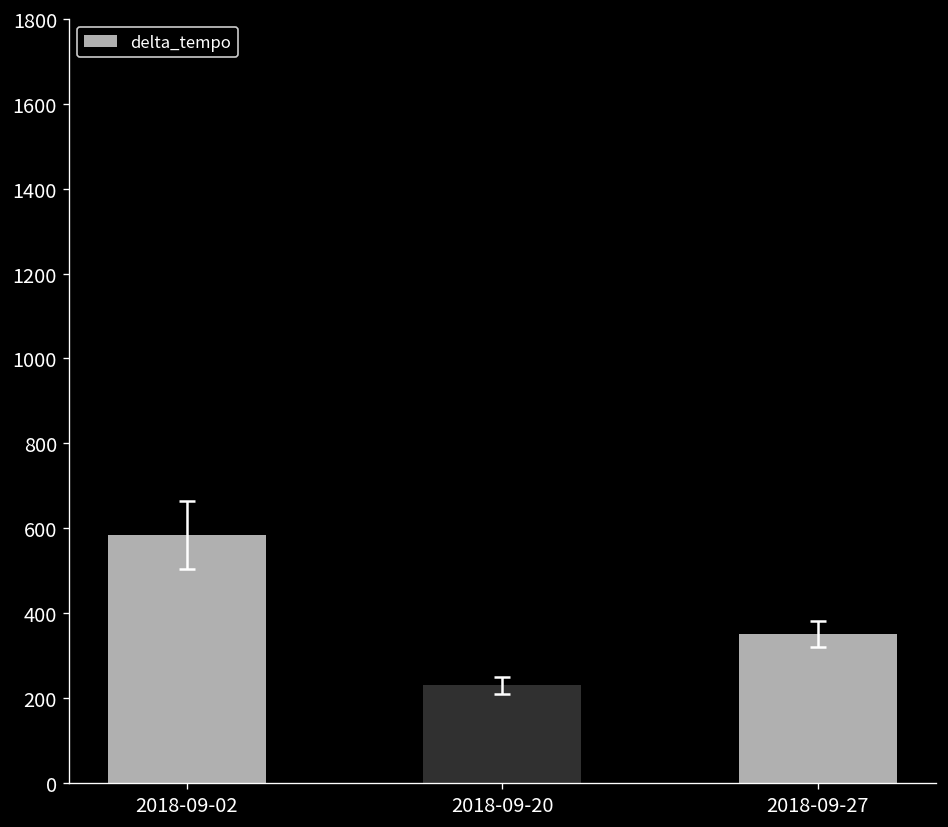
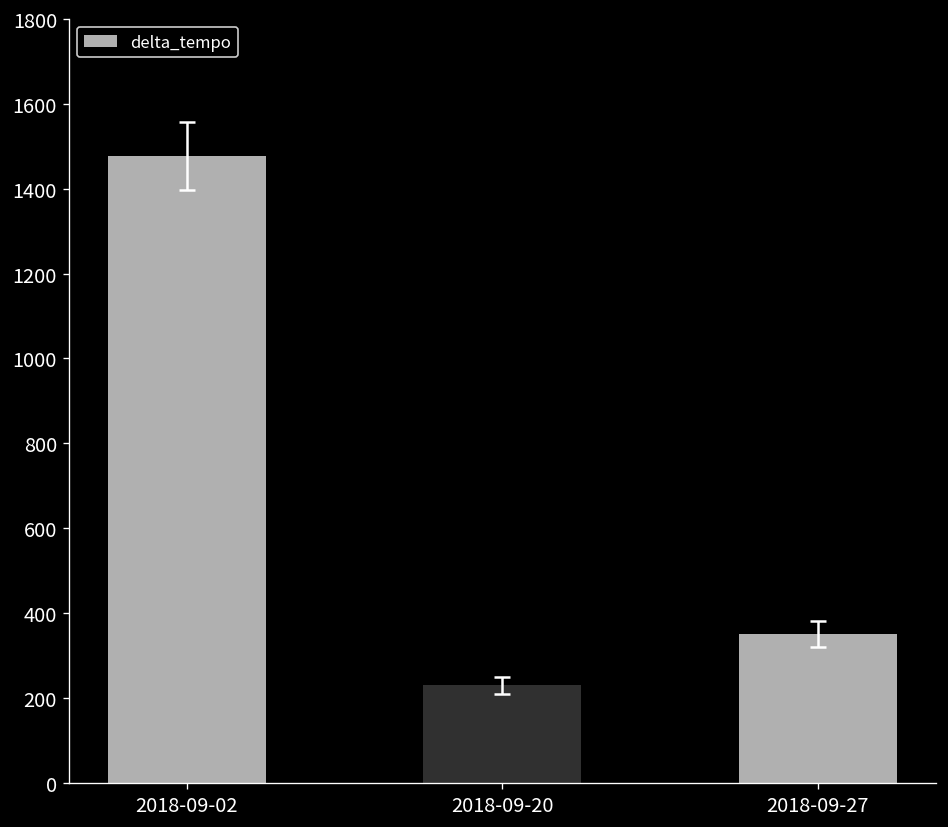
delta_tempo, 2018-09-02: 580 -> 1480
